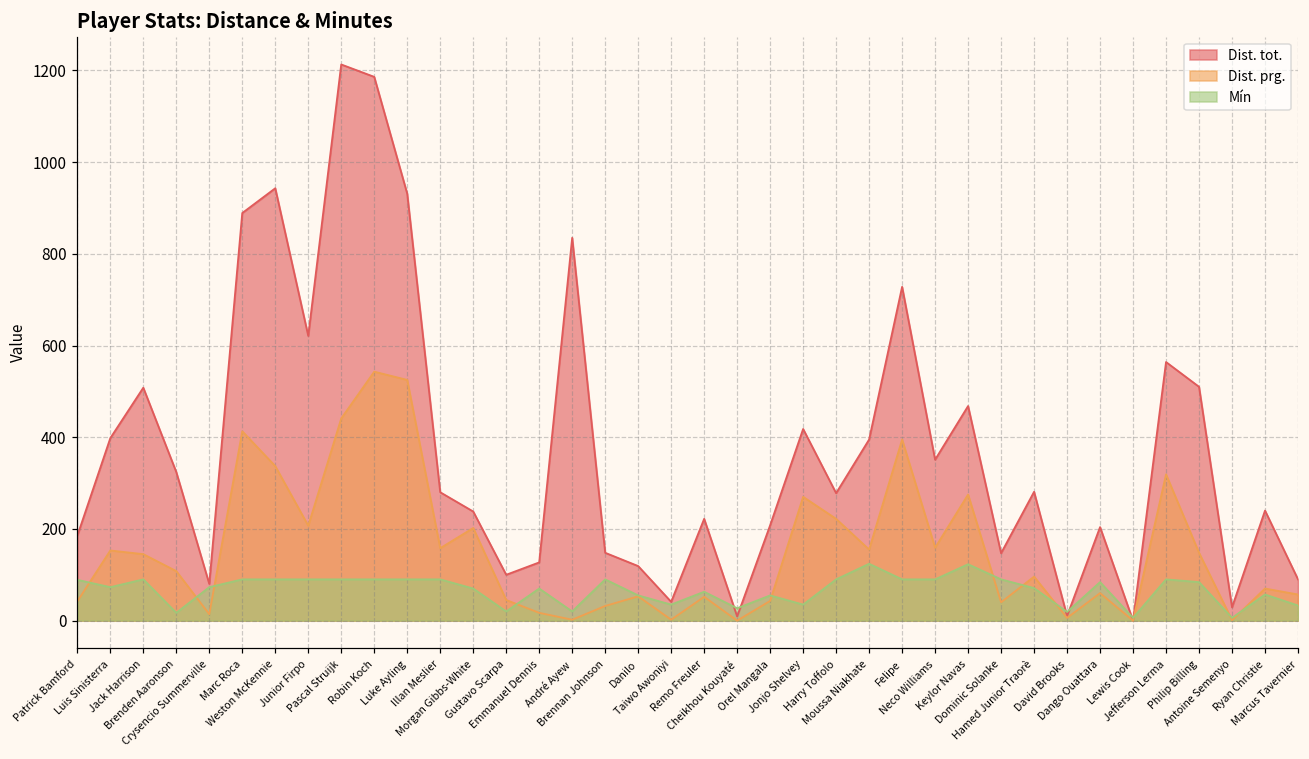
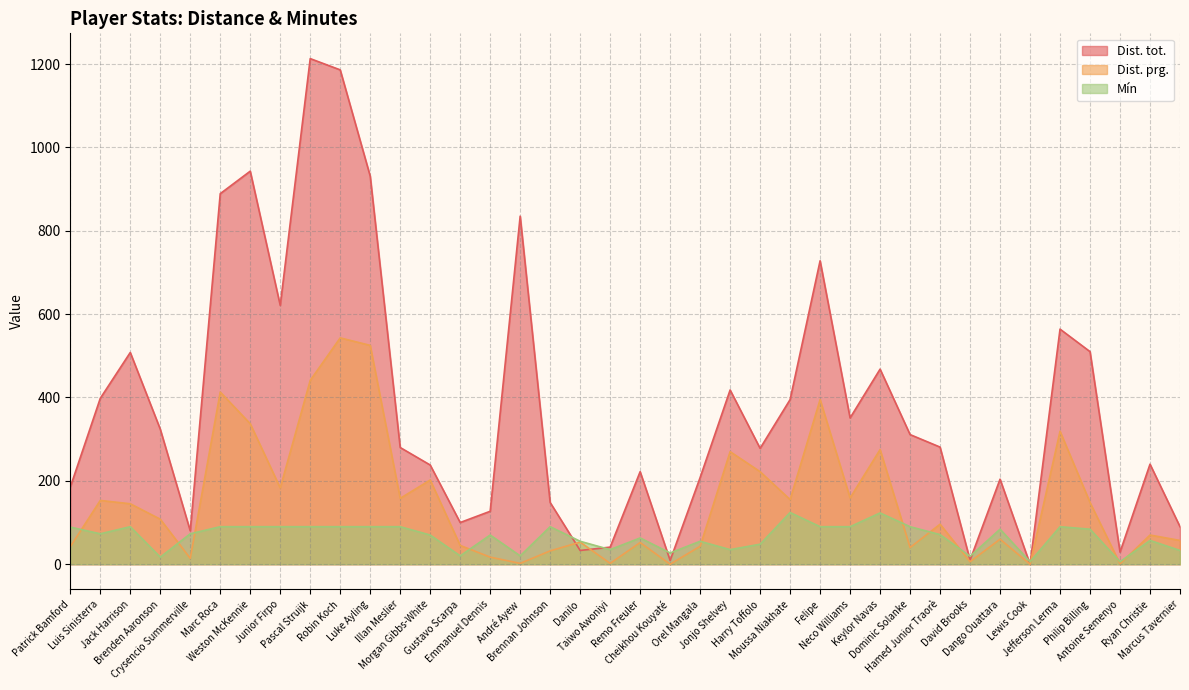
Dist. prg., Junior Firpo: 210 -> 180
Dist. tot., Danilo: 120 -> 30
Mín, Harry Toffolo: 90 -> 50
Dist. tot., Dominic Solanke: 150 -> 310
